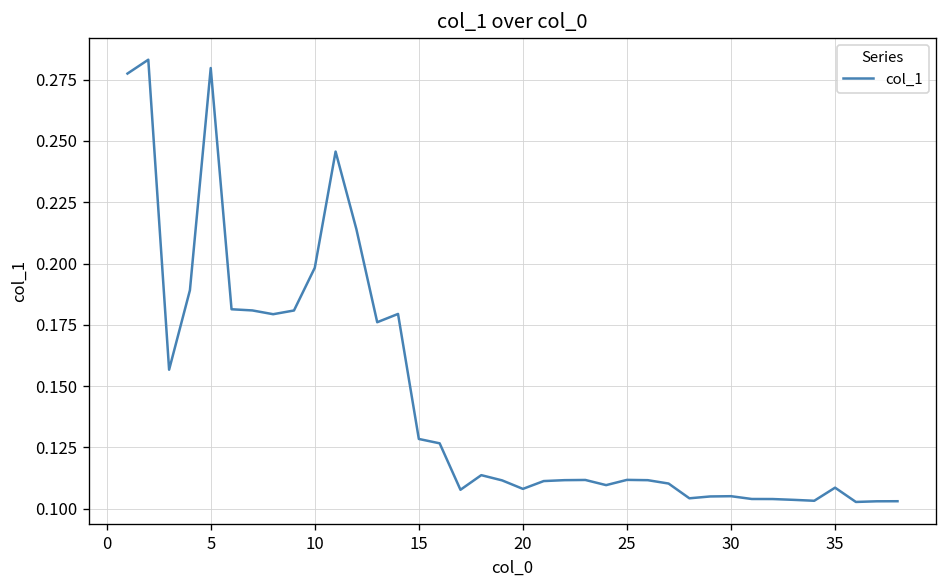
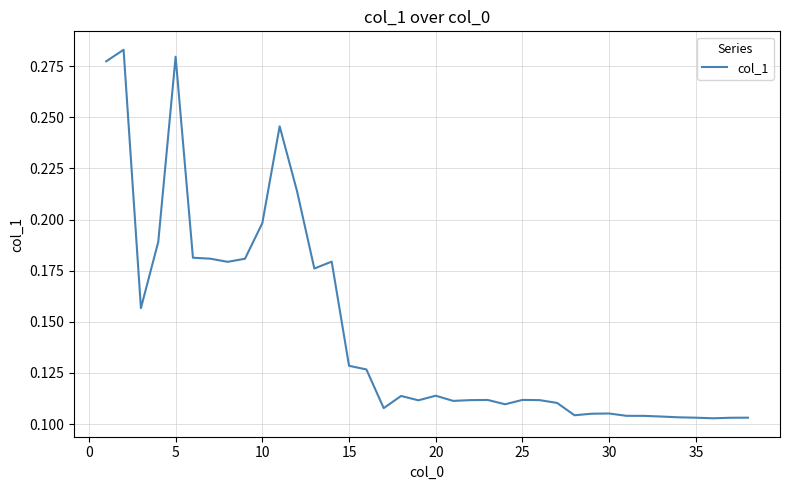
20: 0.108 -> 0.114
35: 0.109 -> 0.103
